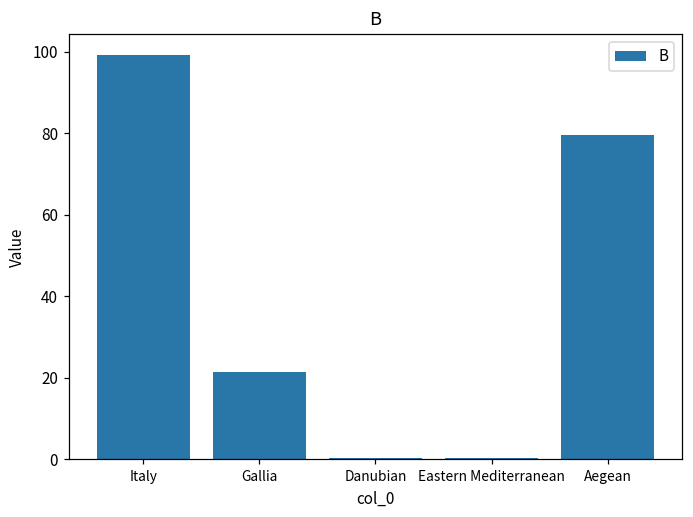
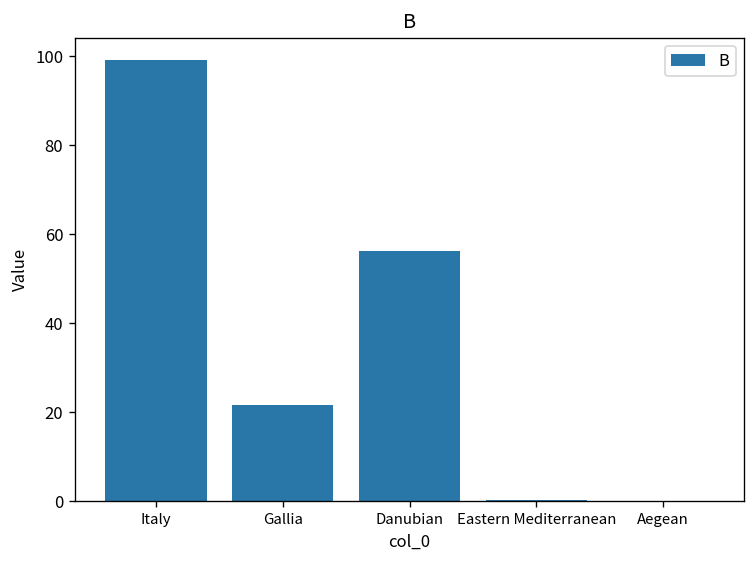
Danubian: 0 -> 56
Aegean: 80 -> 0
